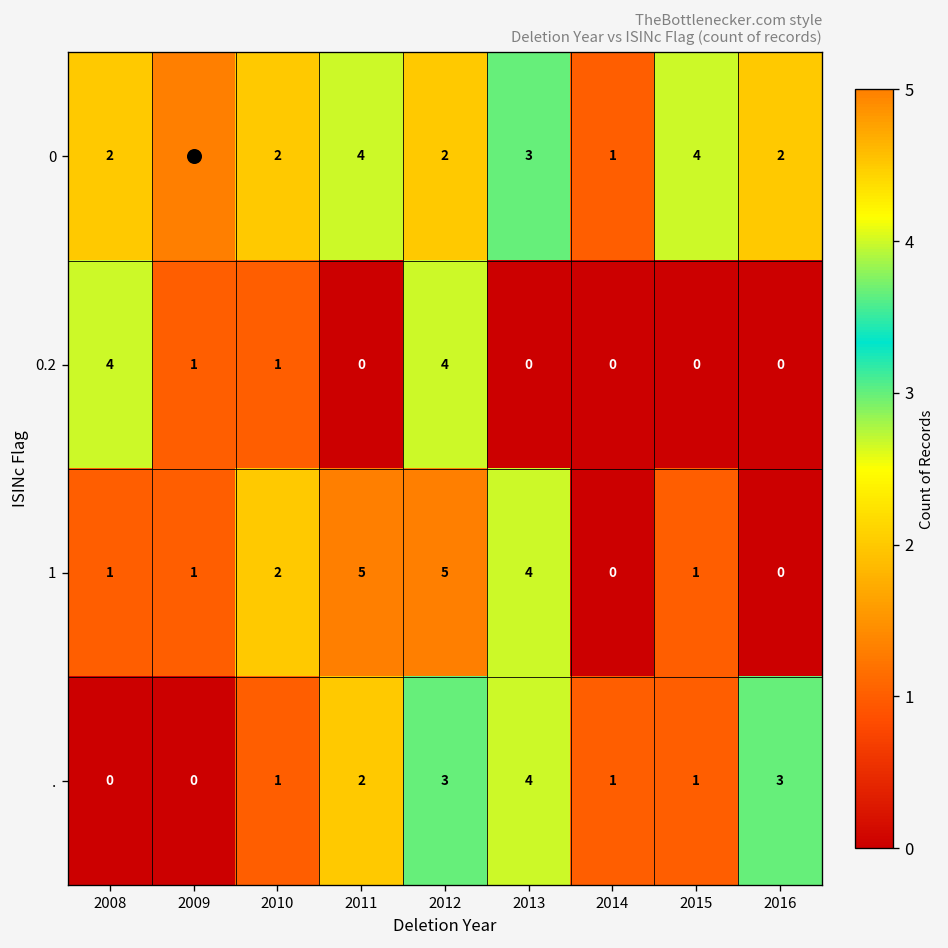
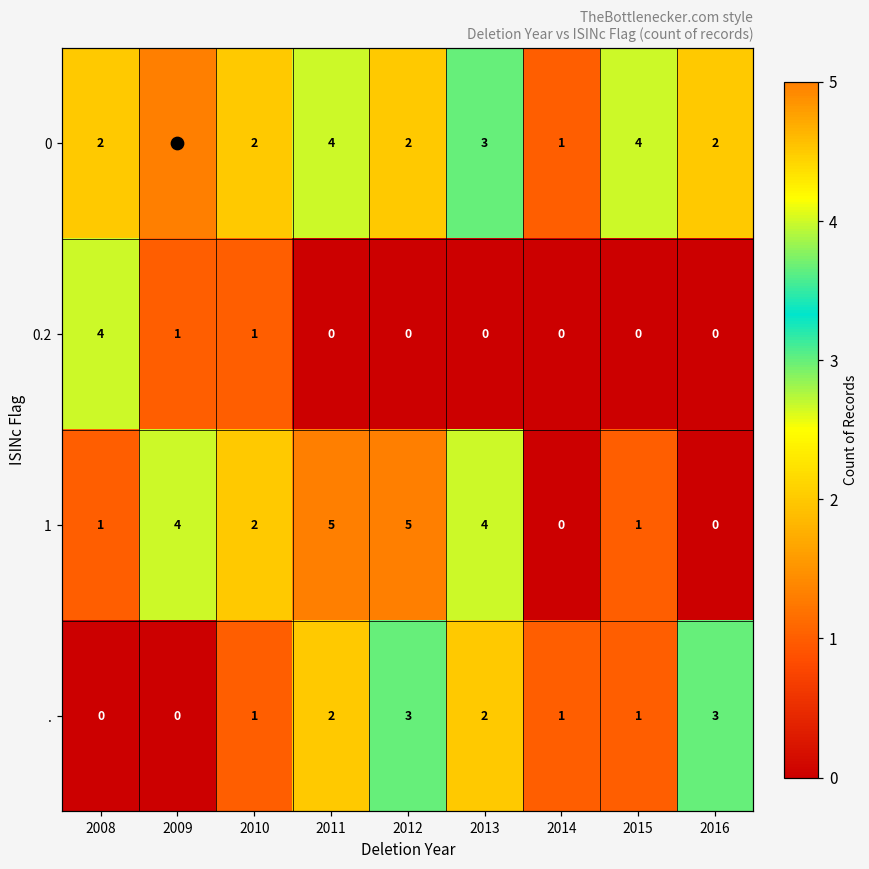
0.2, 2012: 4 -> 0
1, 2009: 1 -> 4
., 2013: 4 -> 2
